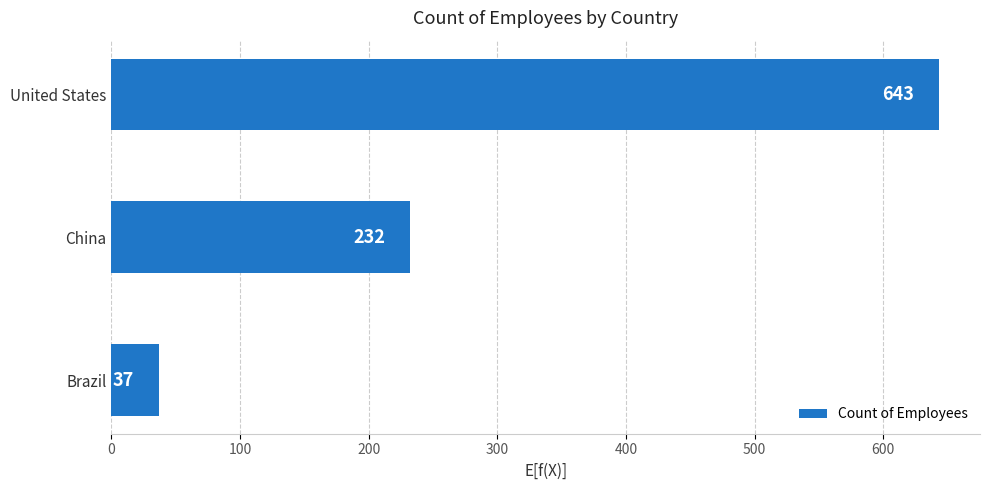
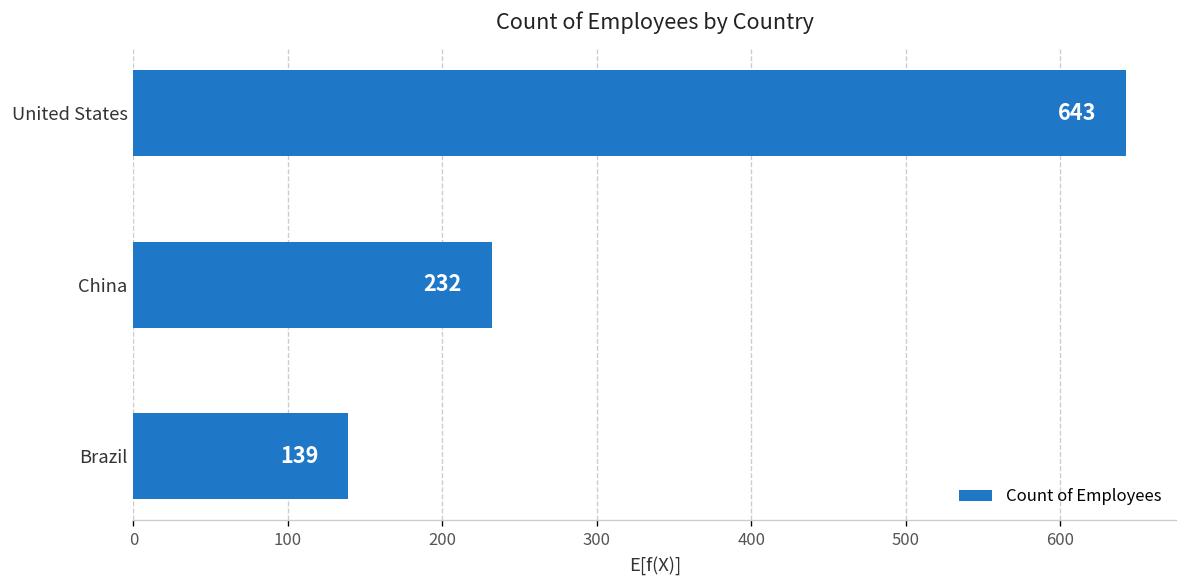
Brazil: 37 -> 139
